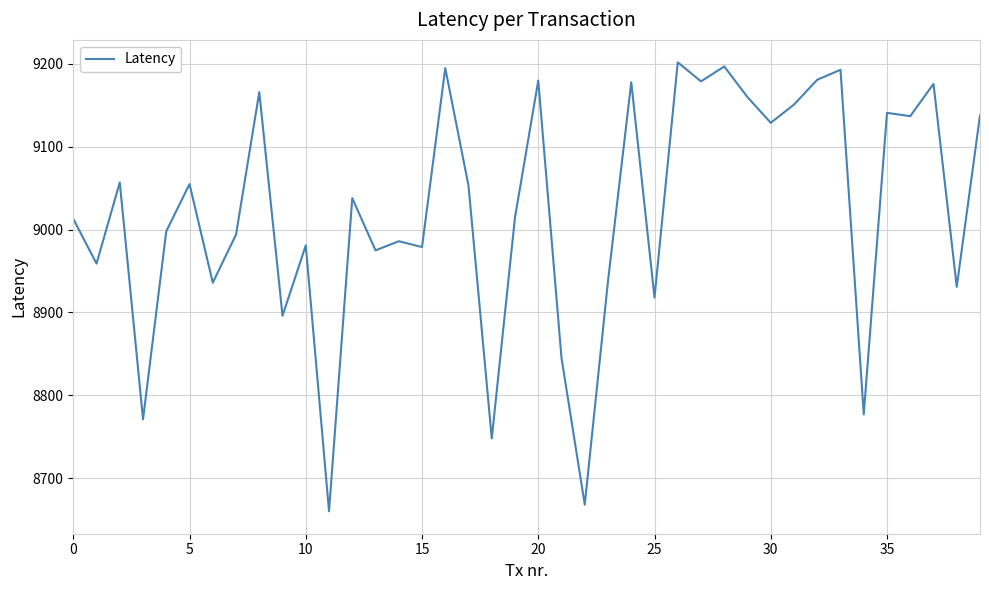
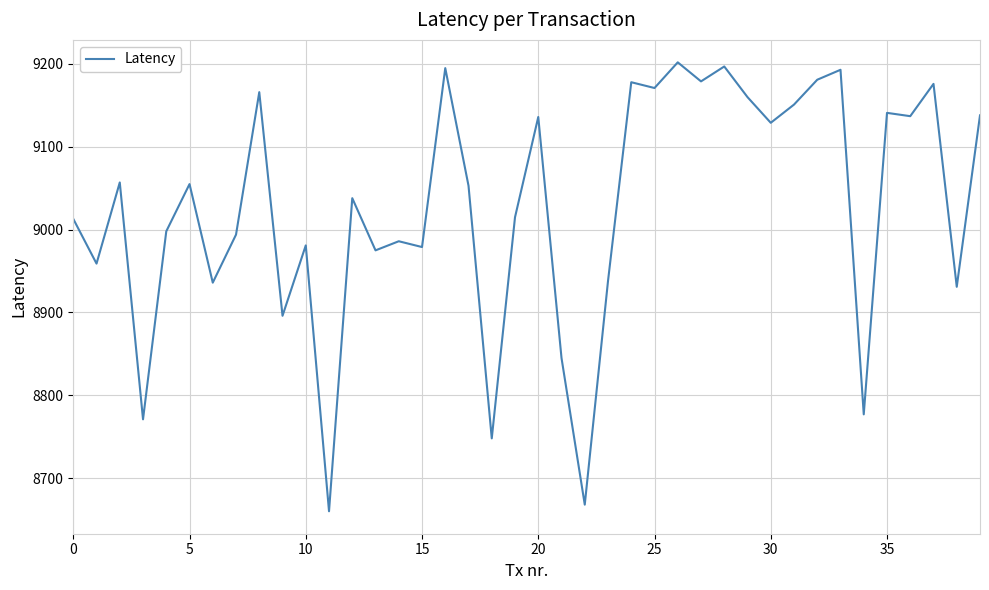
20: 9180 -> 9140
25: 8920 -> 9170
